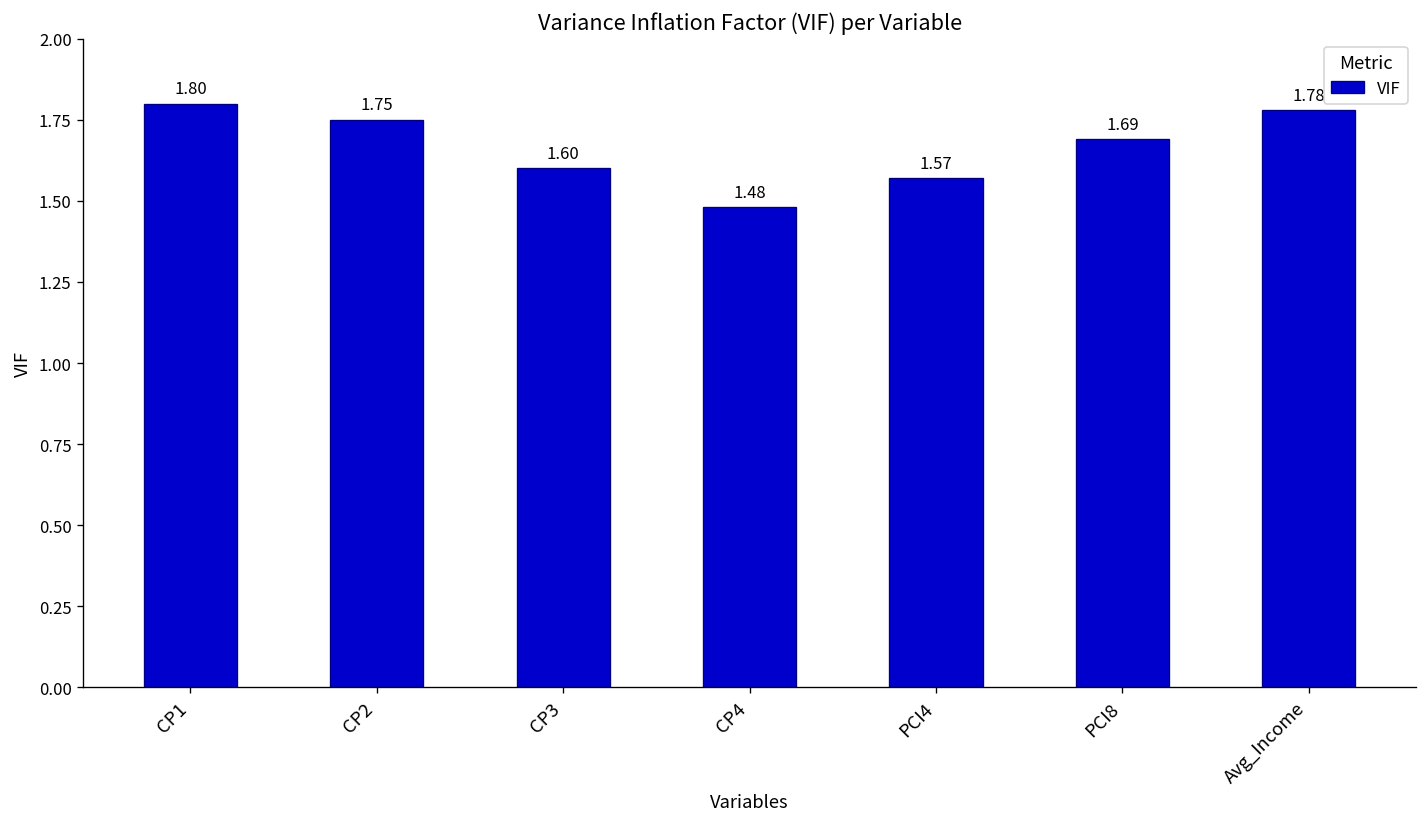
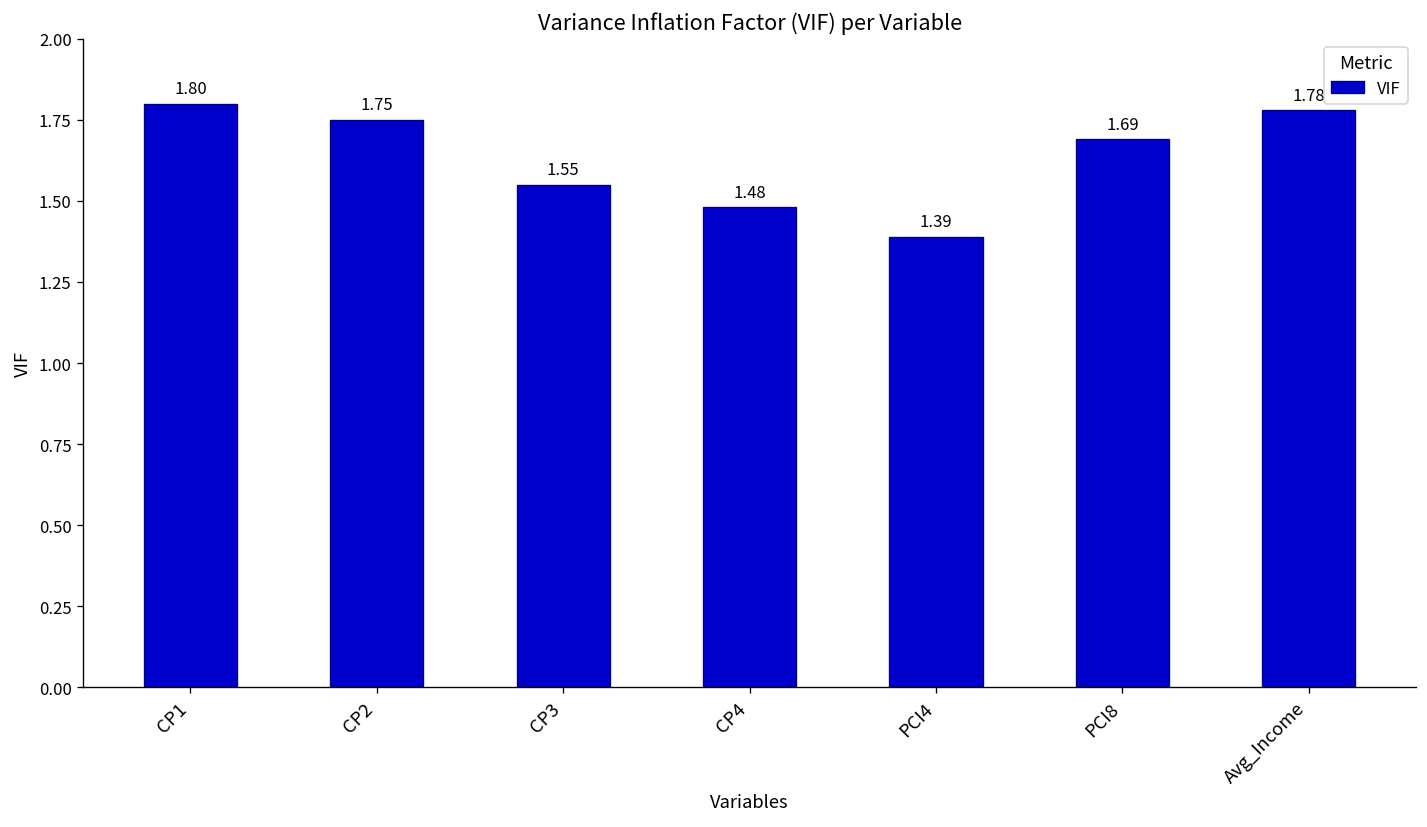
CP3: 1.60 -> 1.55
PCI4: 1.57 -> 1.39
